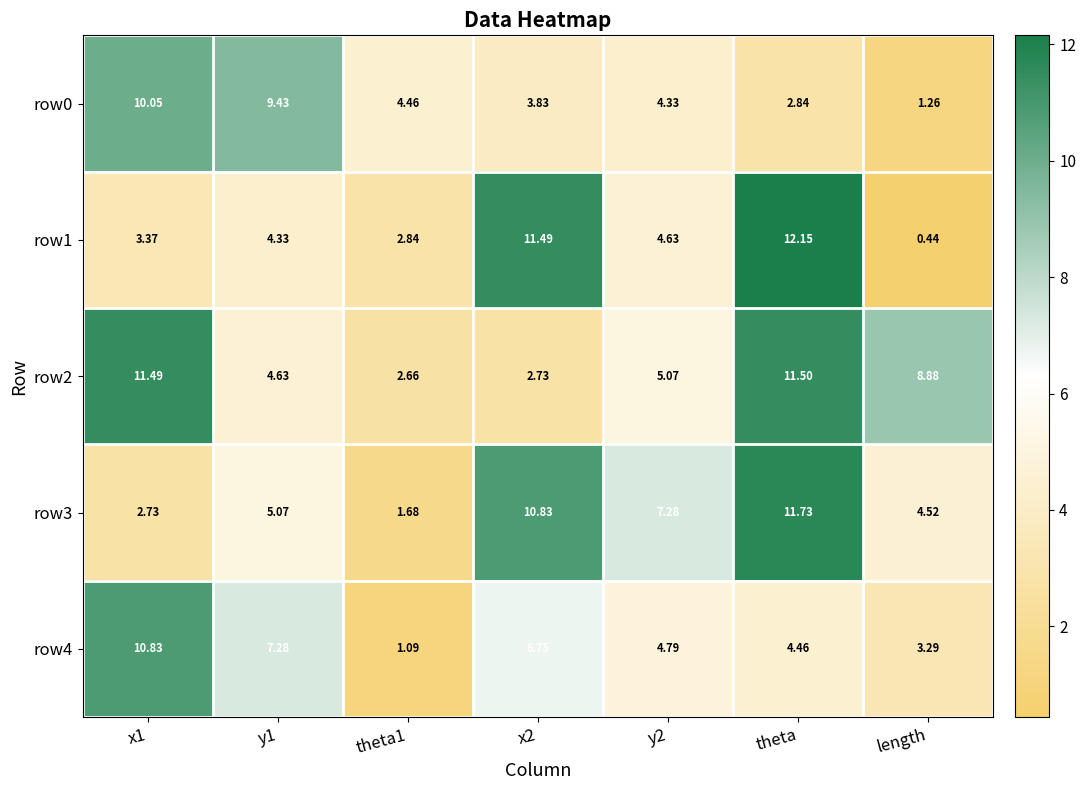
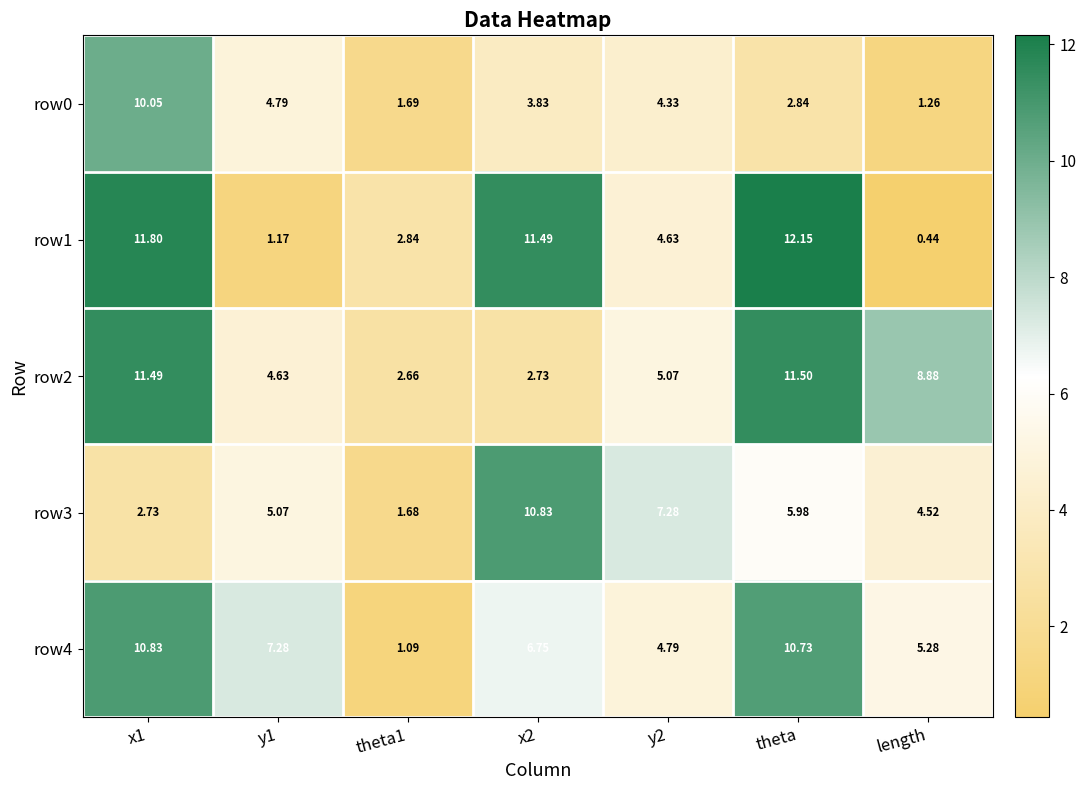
row0, y1: 9.43 -> 4.79
row0, theta1: 4.46 -> 1.69
row1, x1: 3.37 -> 11.80
row1, y1: 4.33 -> 1.17
row3, theta: 11.73 -> 5.98
row4, theta: 4.46 -> 10.73
row4, length: 3.29 -> 5.28
